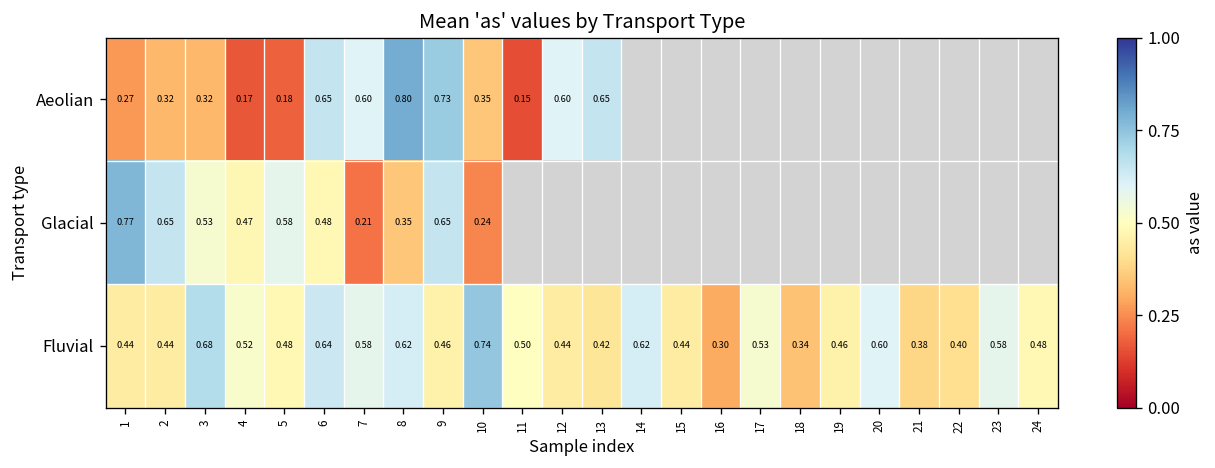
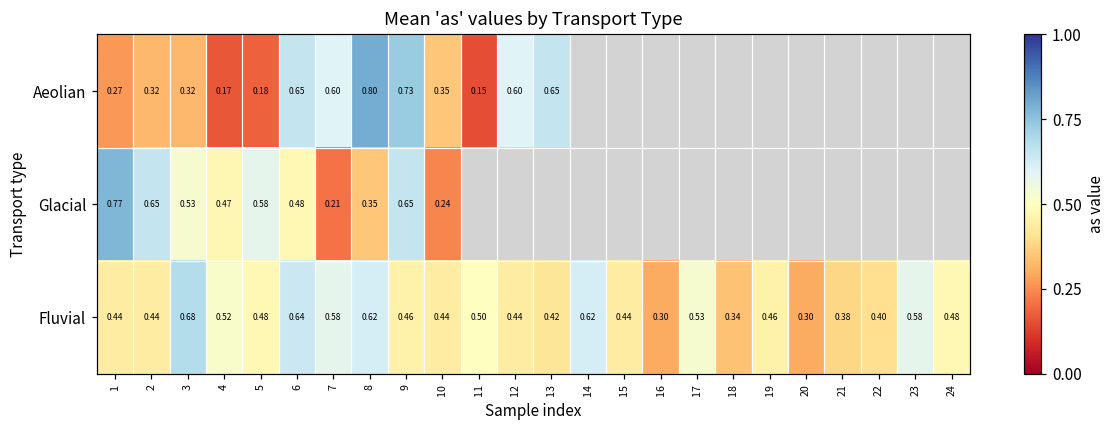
Fluvial, 10: 0.74 -> 0.44
Fluvial, 20: 0.60 -> 0.30
